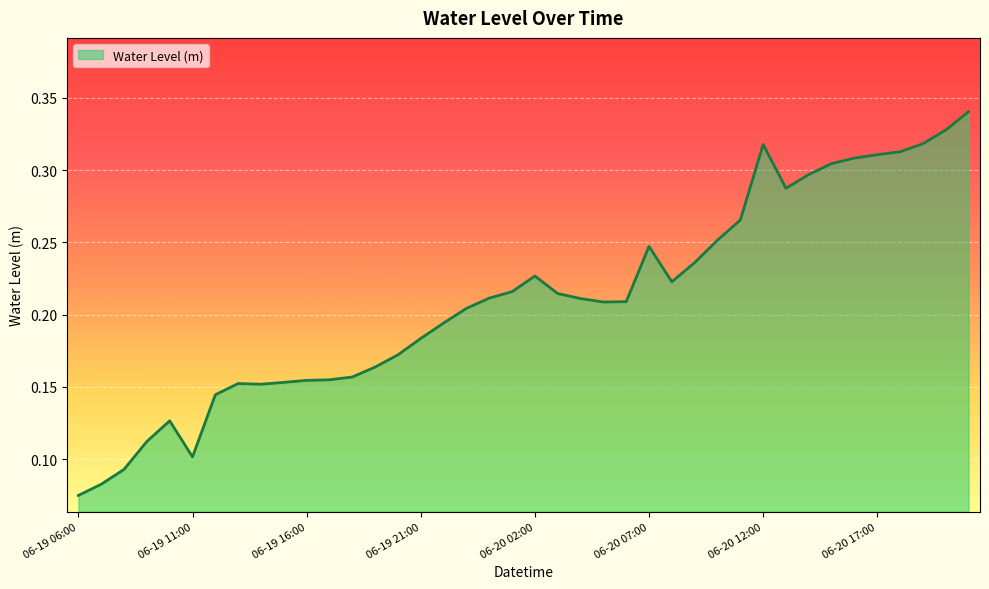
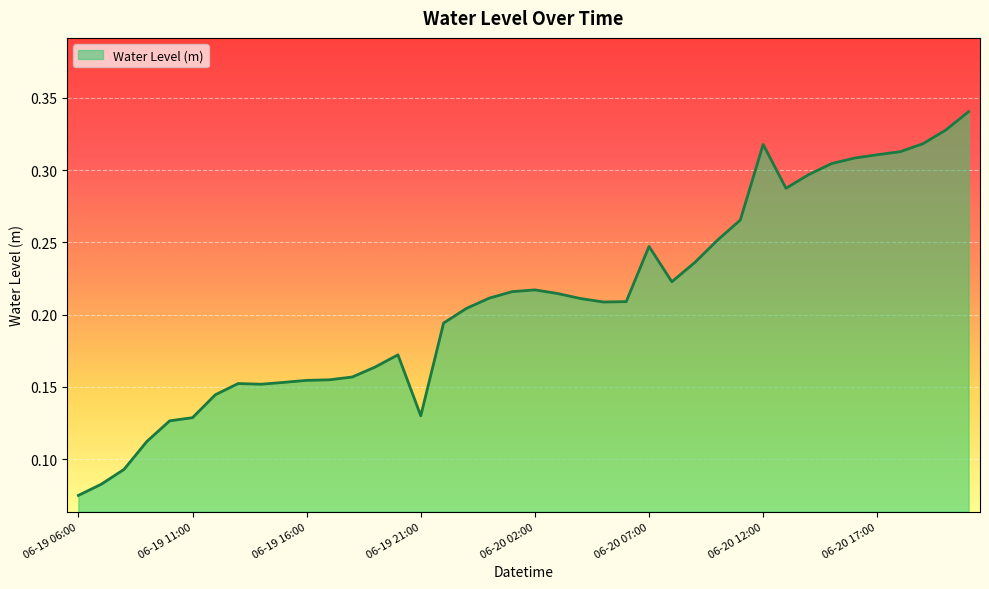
06-19 11:00: 0.102 -> 0.129
06-19 21:00: 0.183 -> 0.130
06-20 02:00: 0.227 -> 0.217
